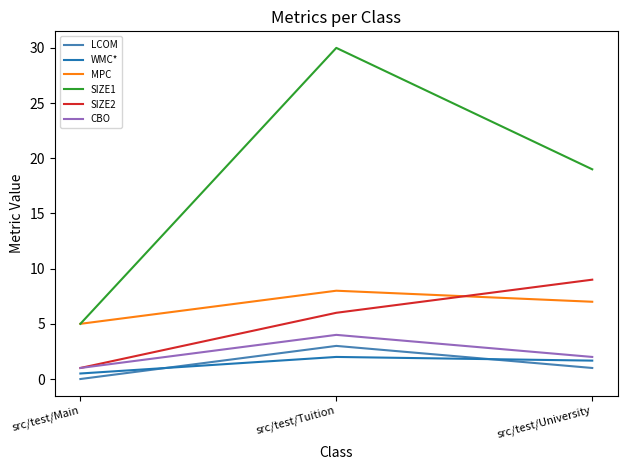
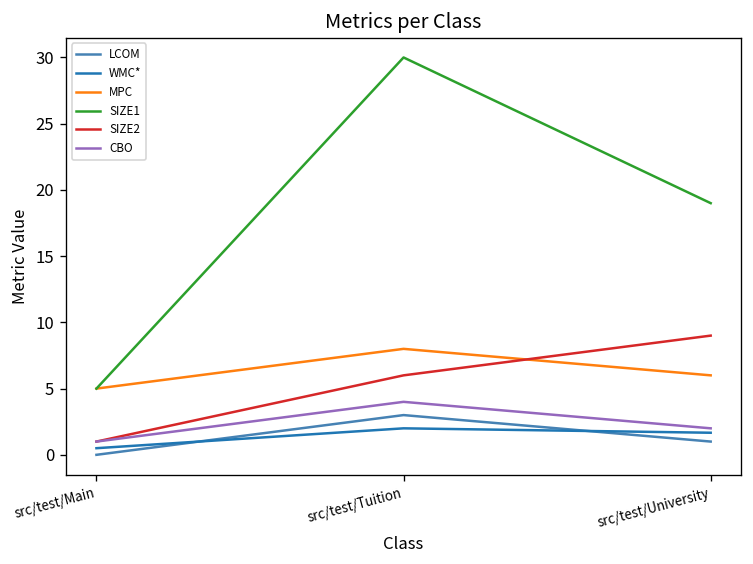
MPC, src/test/University: 7 -> 6
